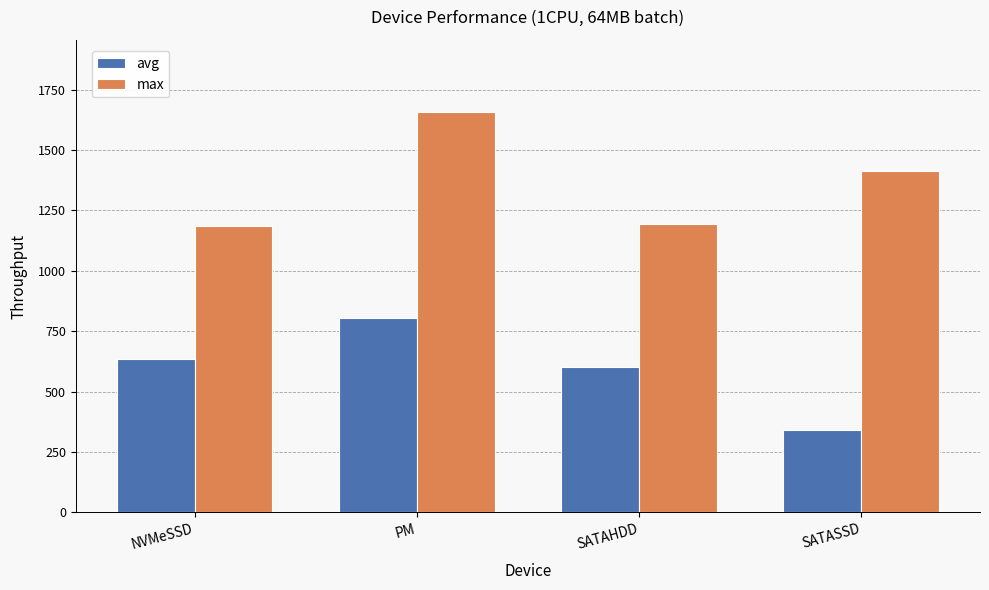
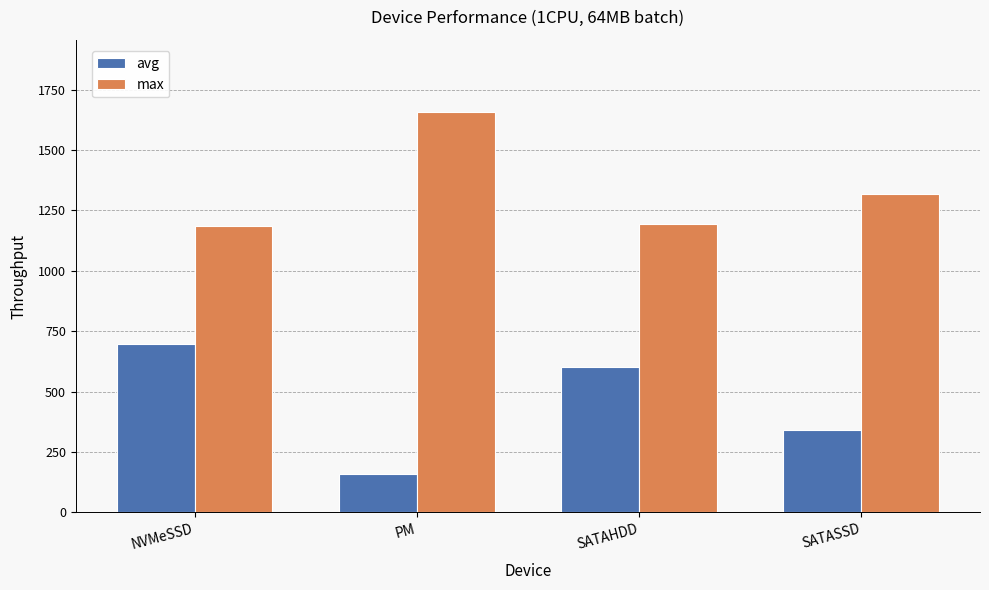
avg, NVMeSSD: 640 -> 700
avg, PM: 800 -> 160
max, SATASSD: 1410 -> 1320
